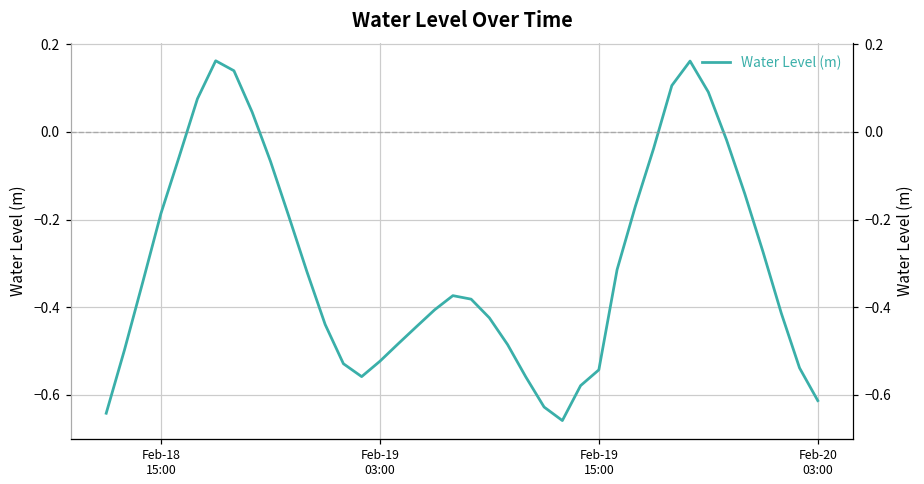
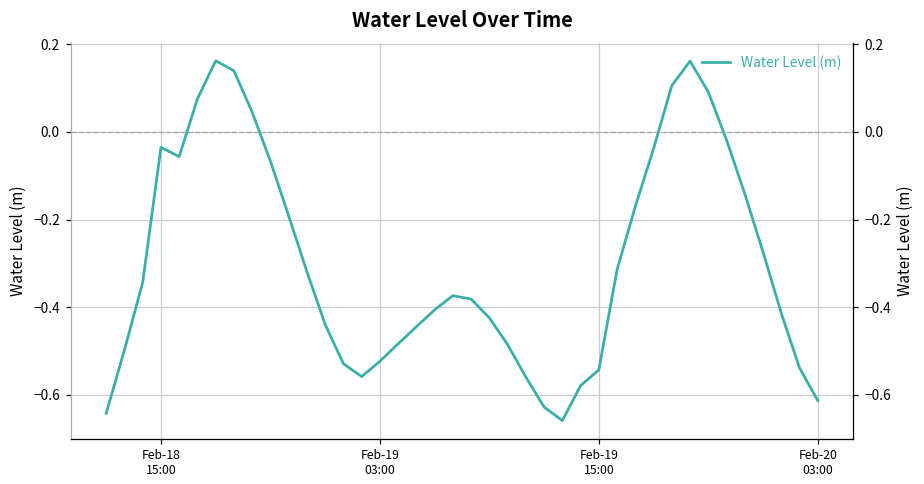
Feb-18 15:00: -0.19 -> -0.04
